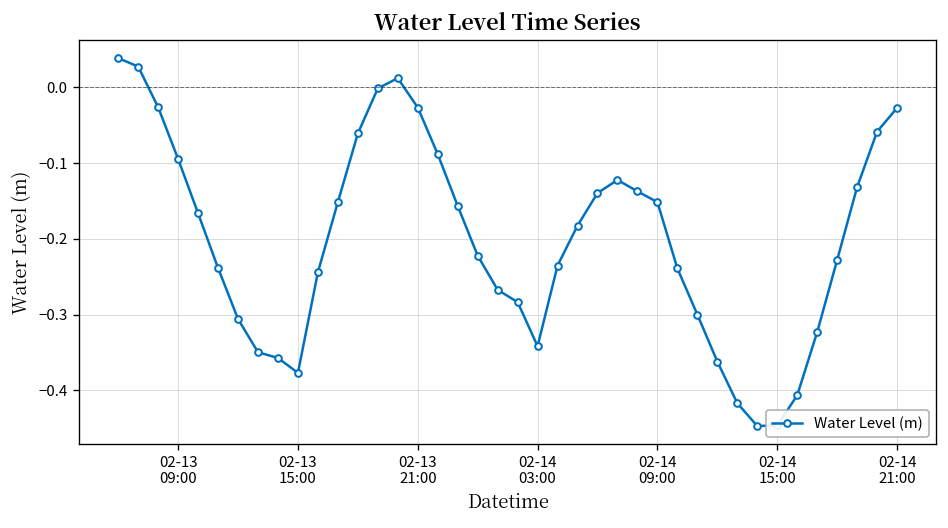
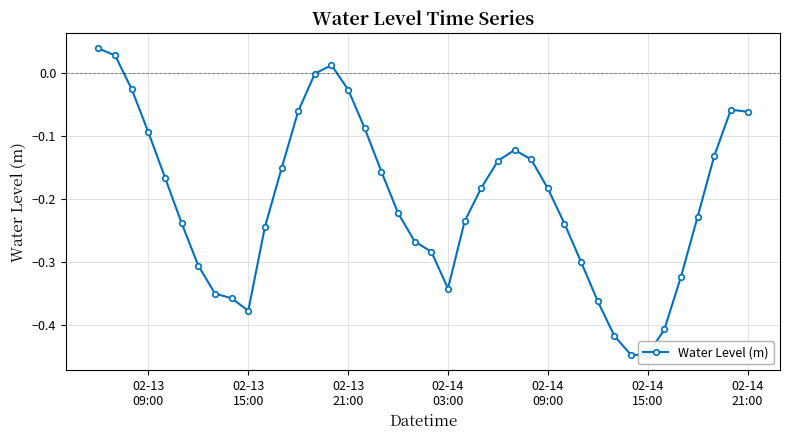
02-14 09:00: -0.15 -> -0.18
02-14 21:00: -0.03 -> -0.06
